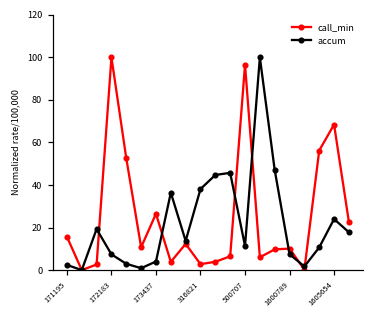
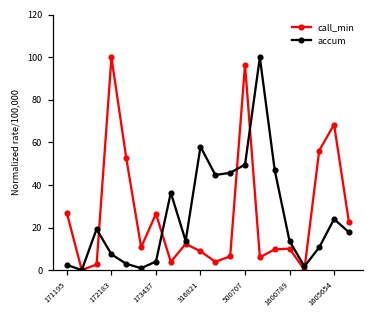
call_min, 171195: 16 -> 27
call_min, 316821: 3 -> 9
accum, 316821: 38 -> 58
accum, 500707: 11 -> 50
accum, 1600789: 7 -> 14
